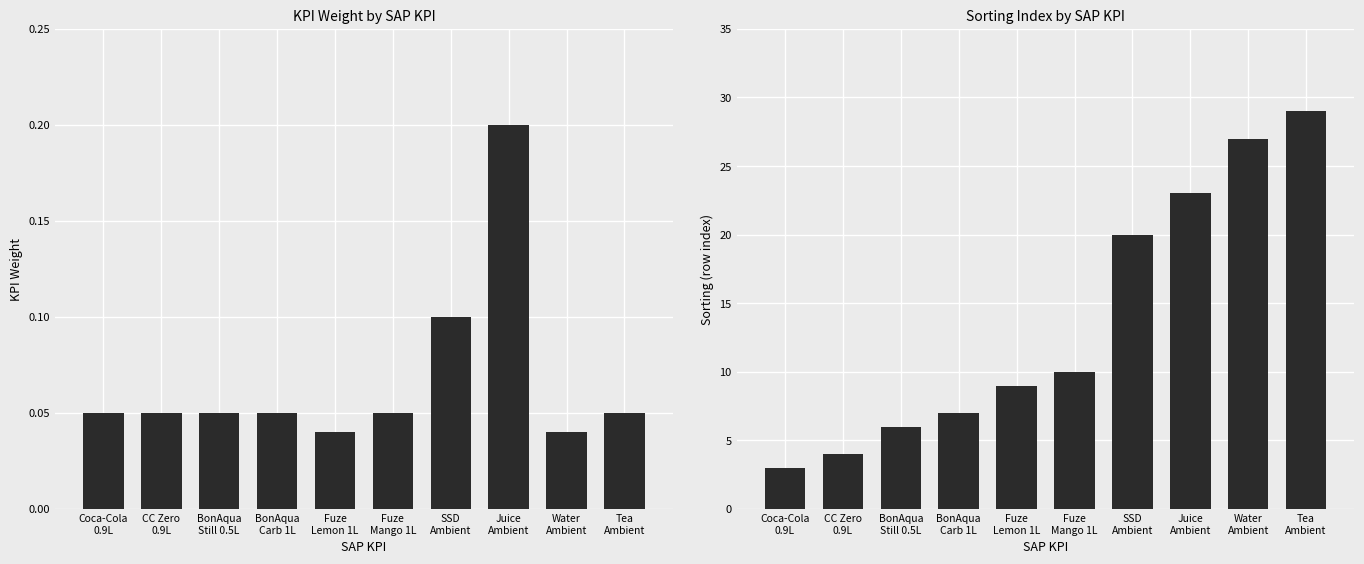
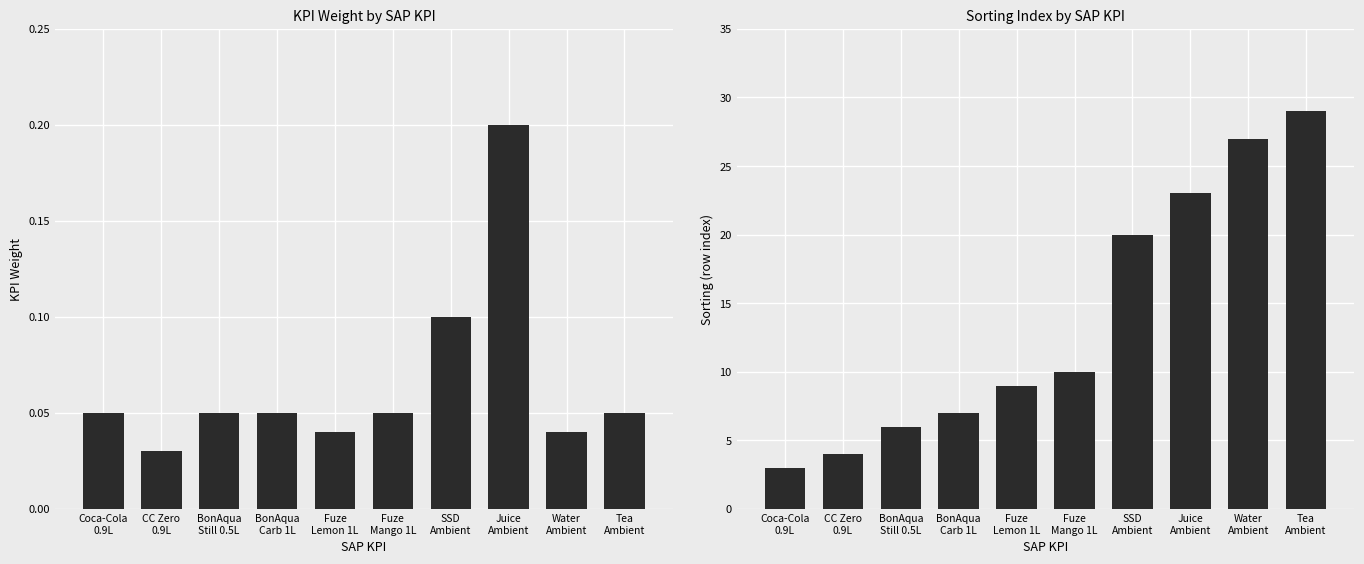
KPI Weight by SAP KPI, CC Zero 0.9L: 0.05 -> 0.03
